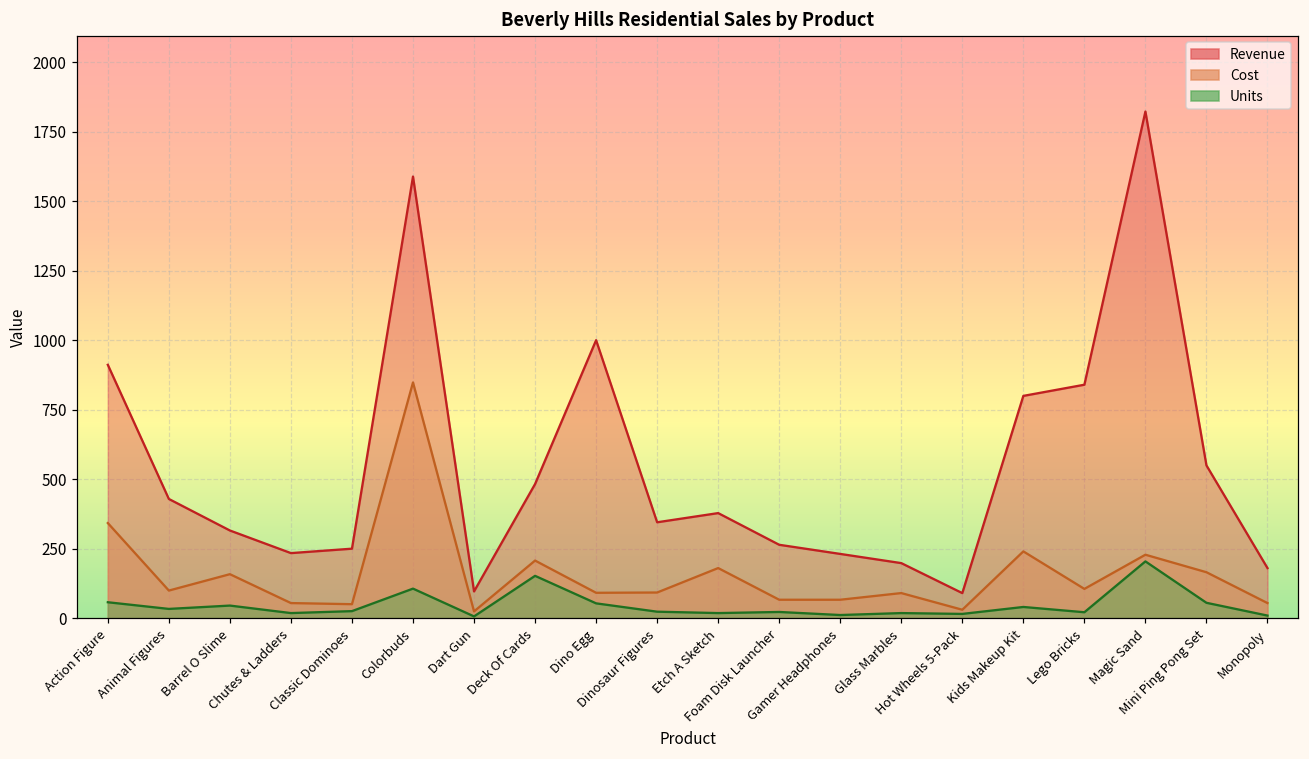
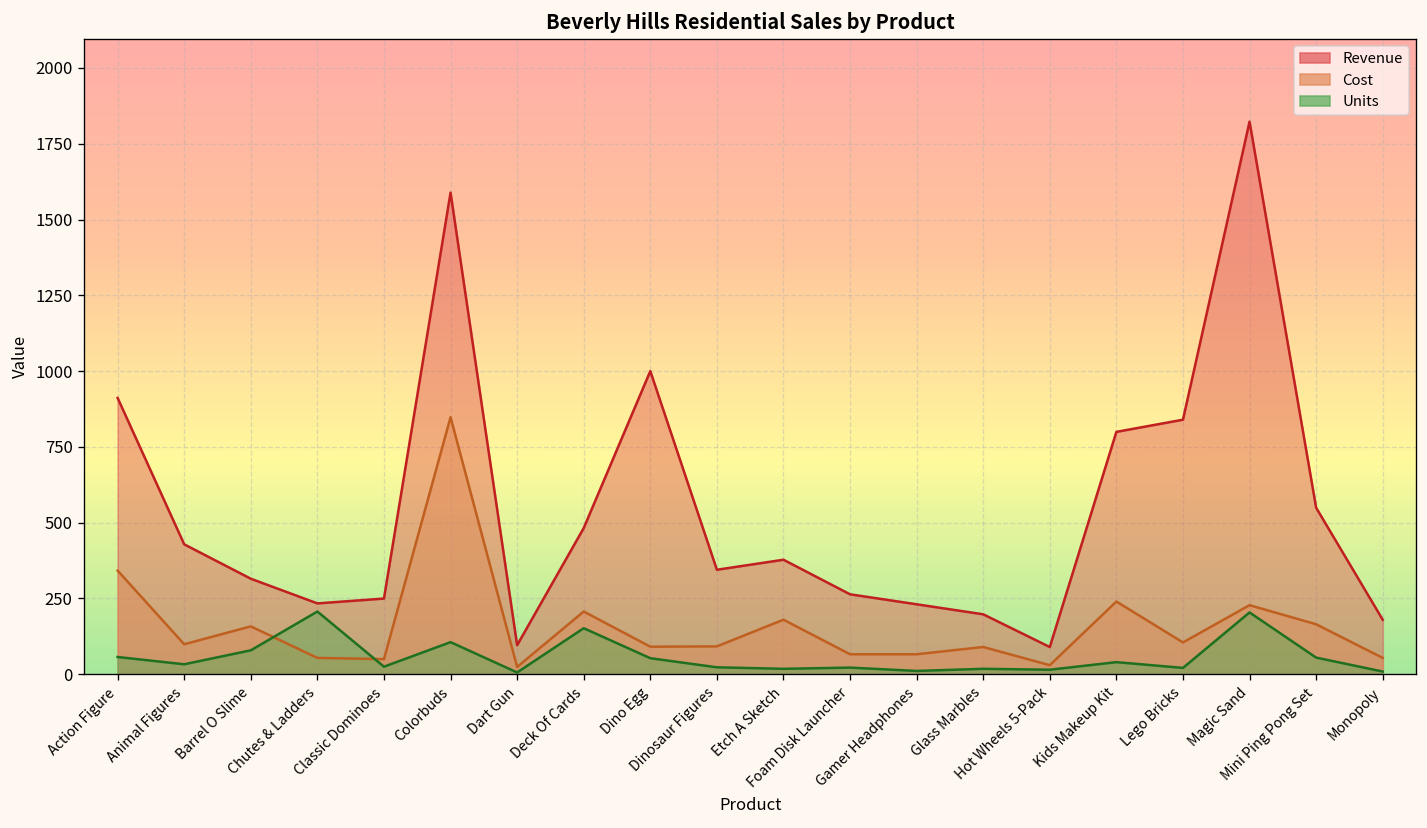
Units, Barrel O Slime: 50 -> 80
Units, Chutes & Ladders: 20 -> 210
